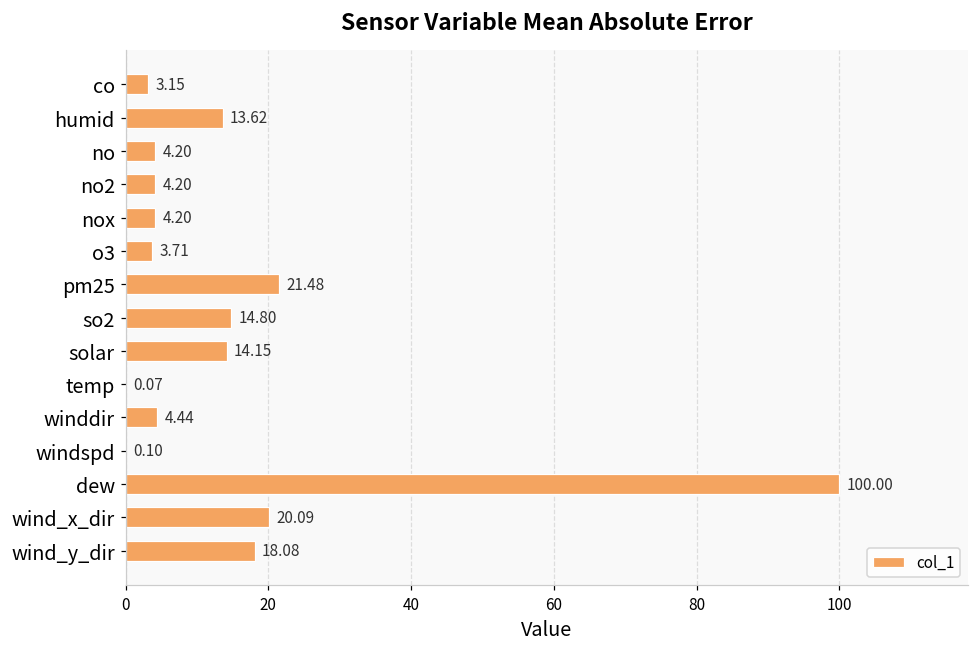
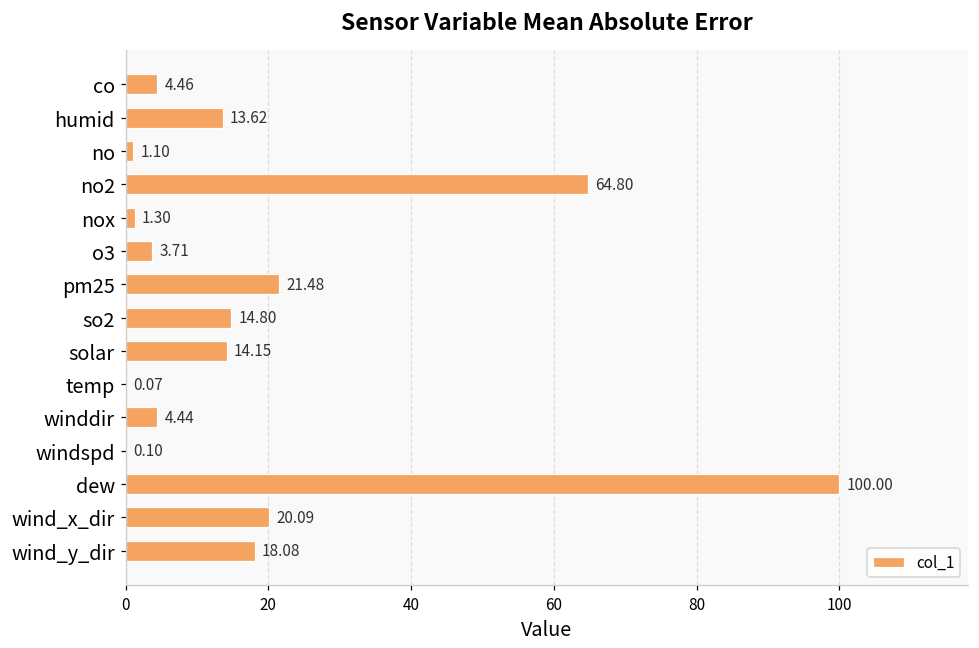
co: 3.15 -> 4.46
no: 4.20 -> 1.10
no2: 4.20 -> 64.80
nox: 4.20 -> 1.30
